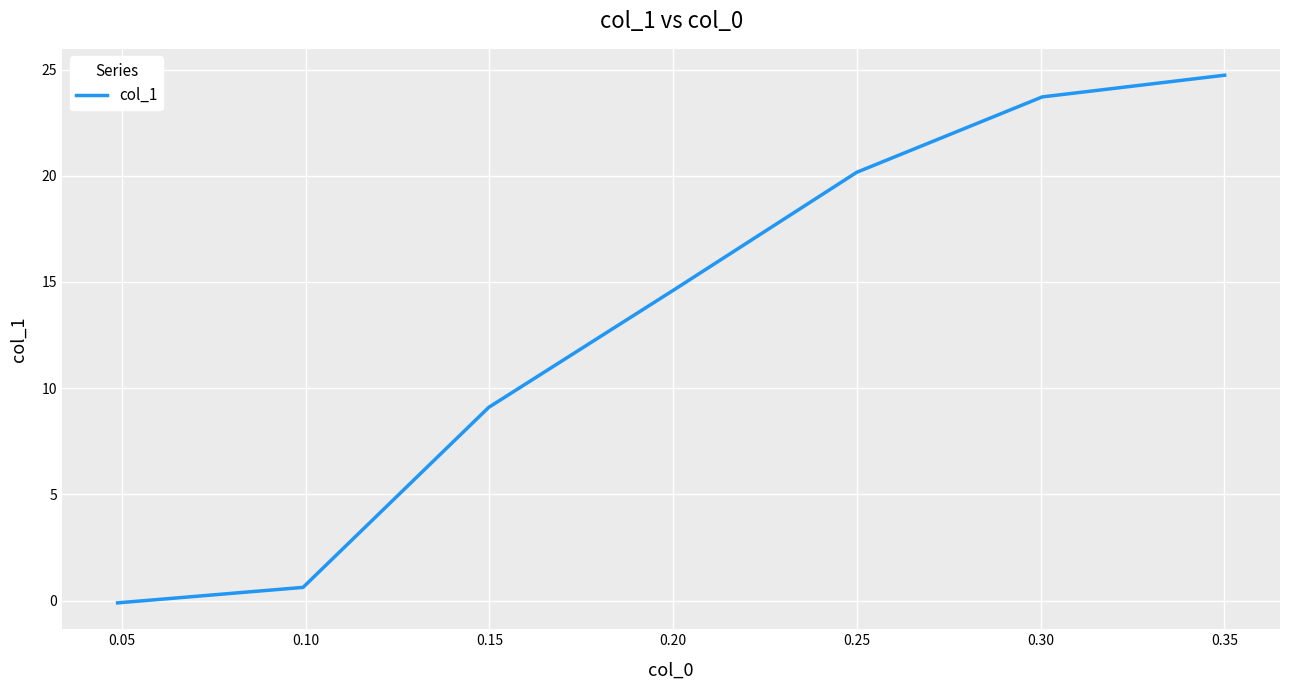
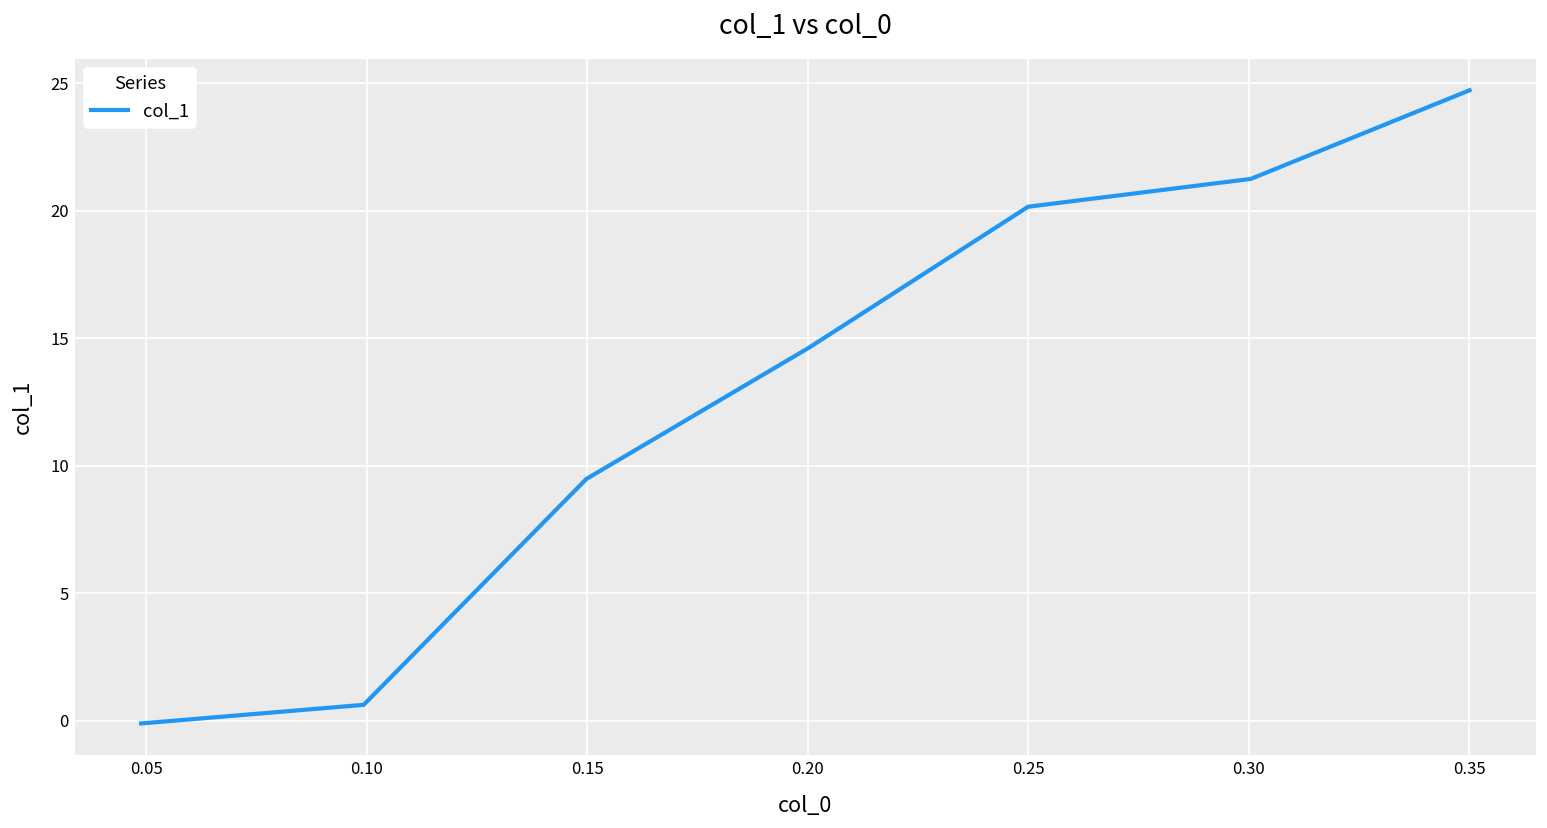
0.15: 9.1 -> 9.5
0.30: 23.7 -> 21.3
